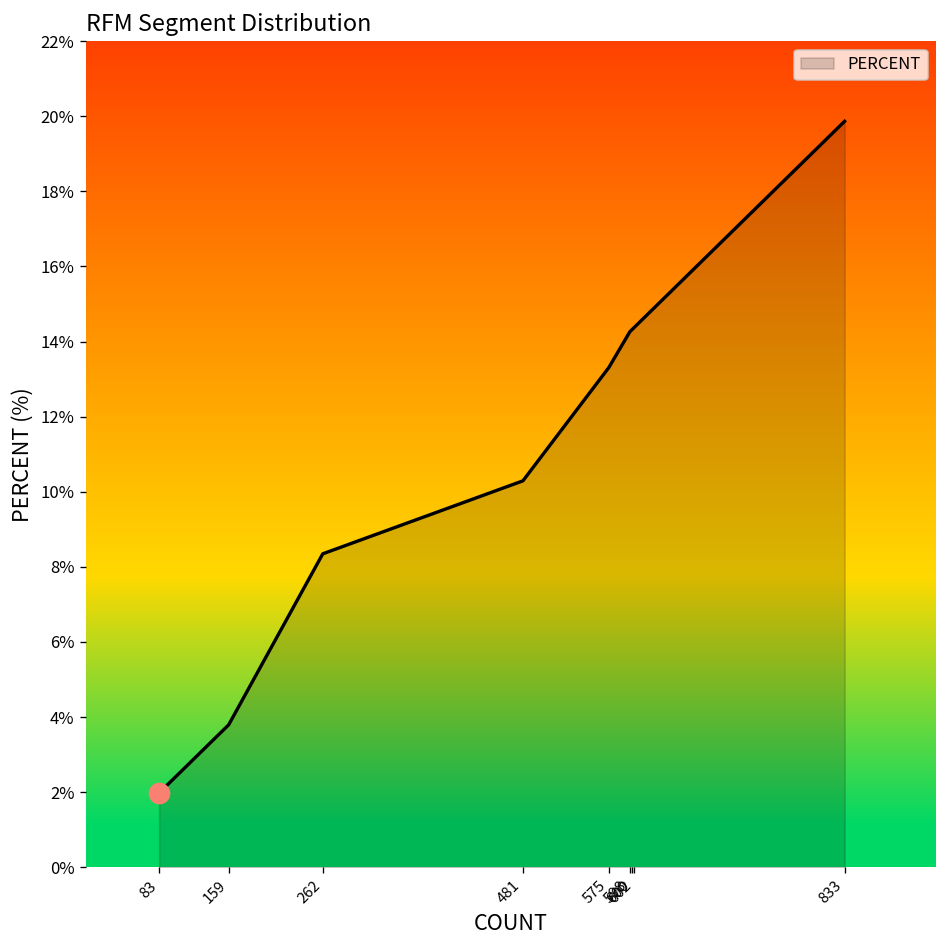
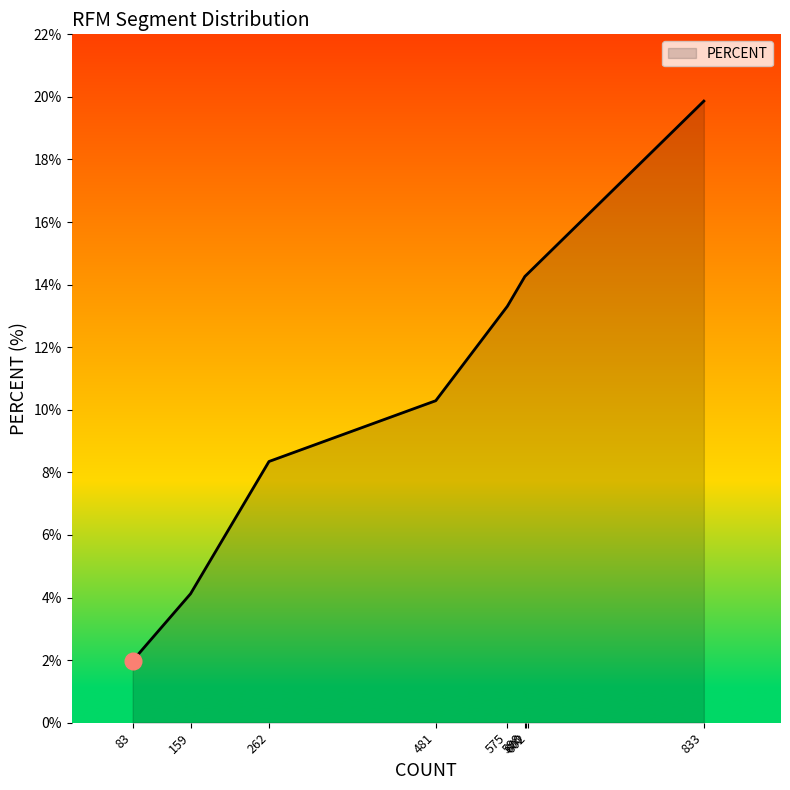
PERCENT, 159: 3.8% -> 4.1%
